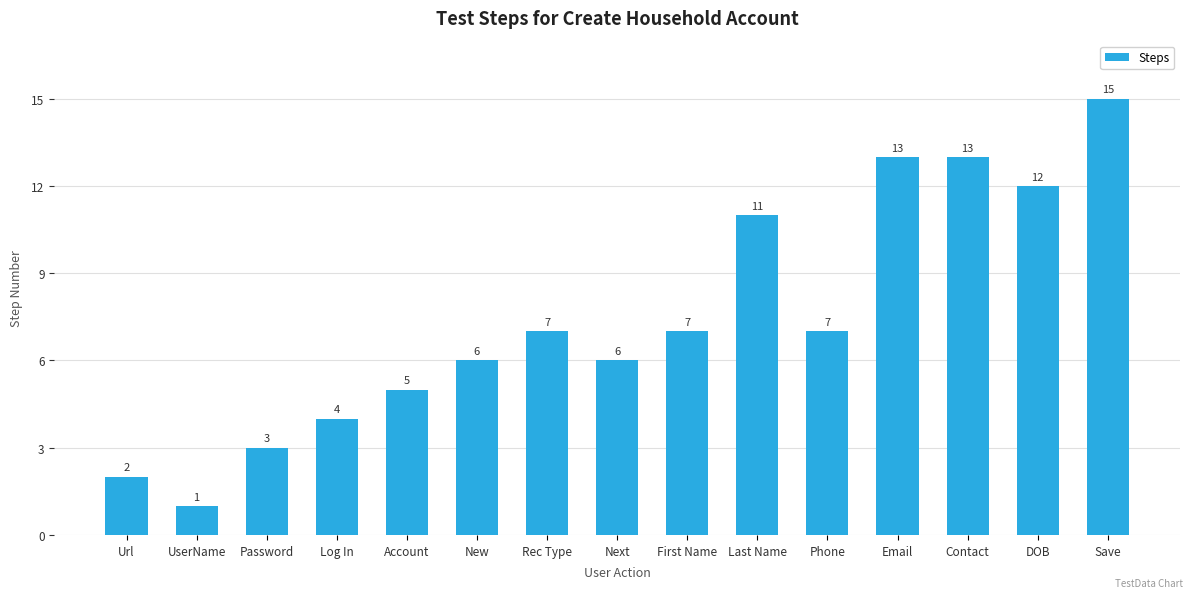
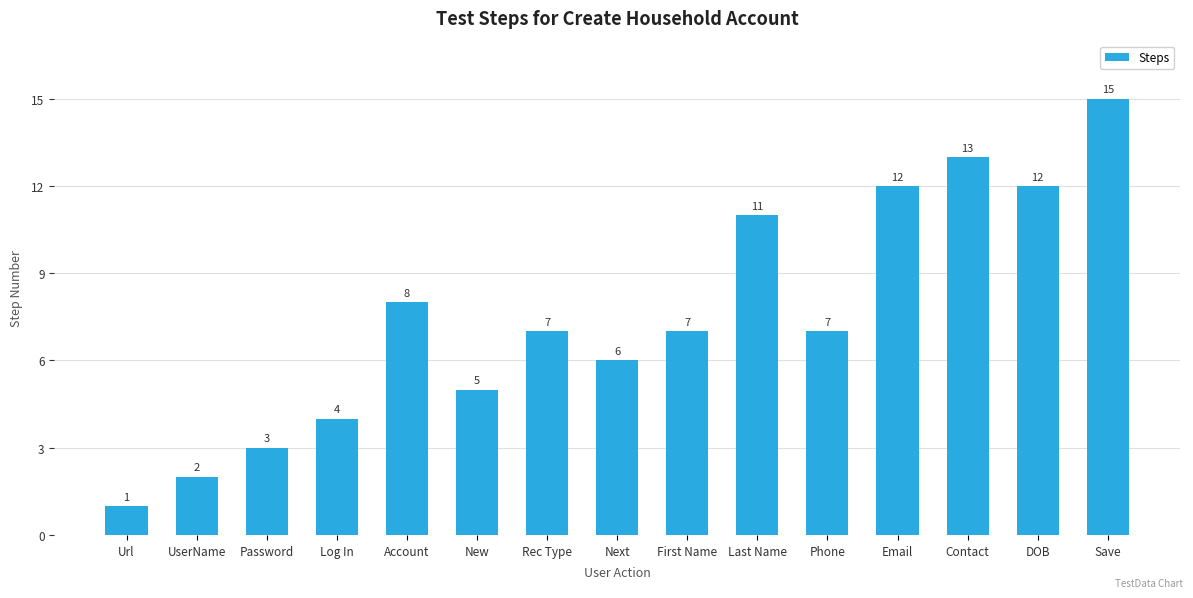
Url: 2 -> 1
UserName: 1 -> 2
Account: 5 -> 8
New: 6 -> 5
Email: 13 -> 12
